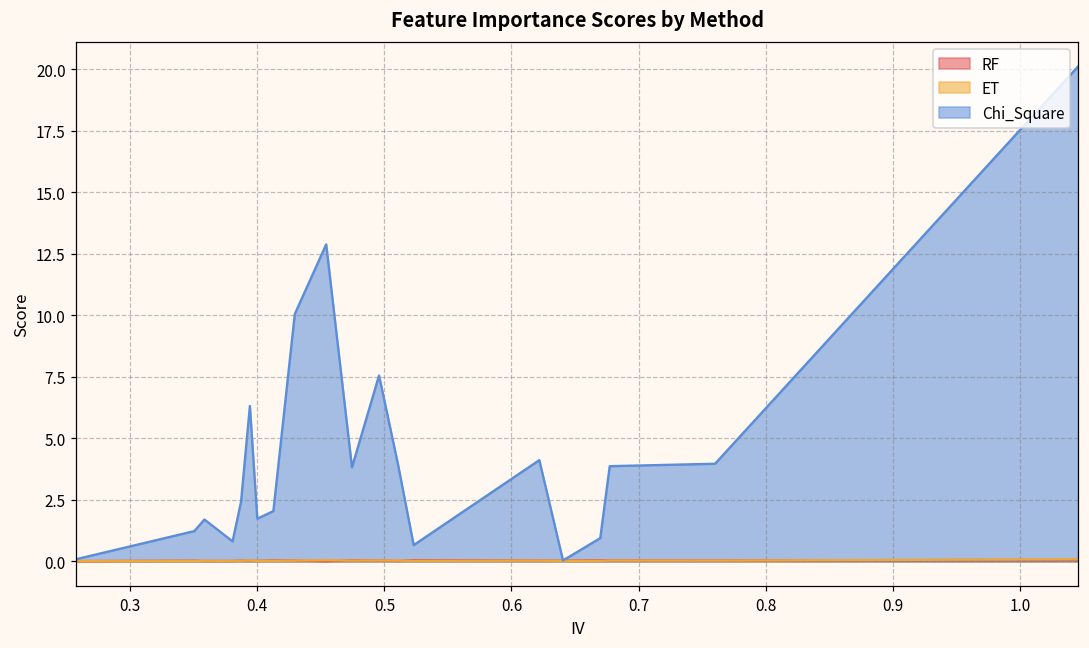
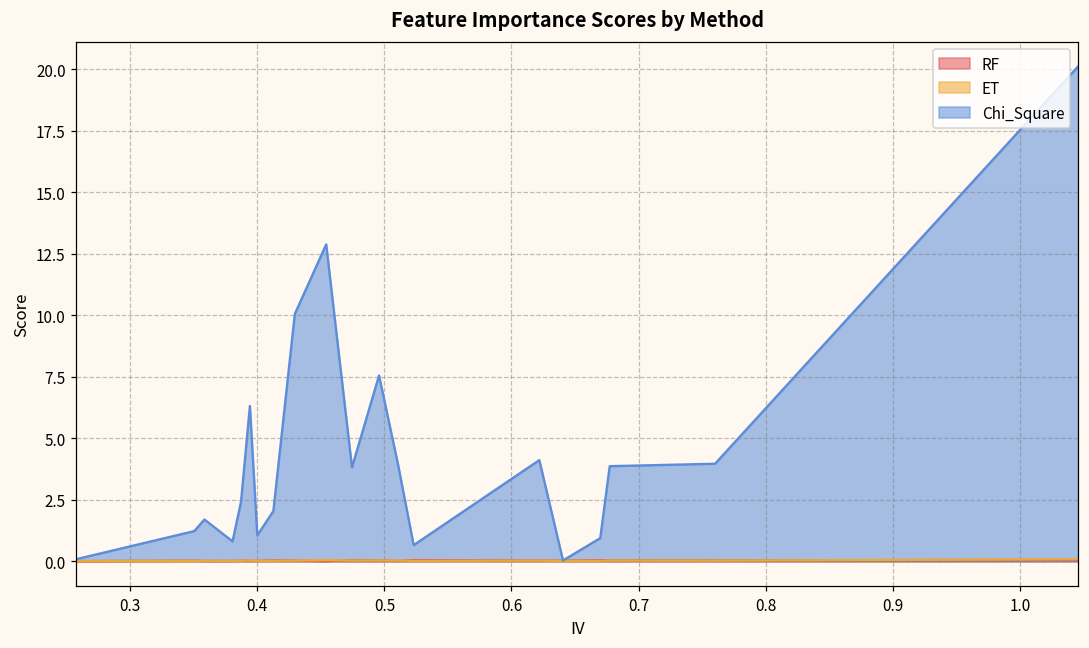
Chi_Square, 0.4: 1.7 -> 1.1
